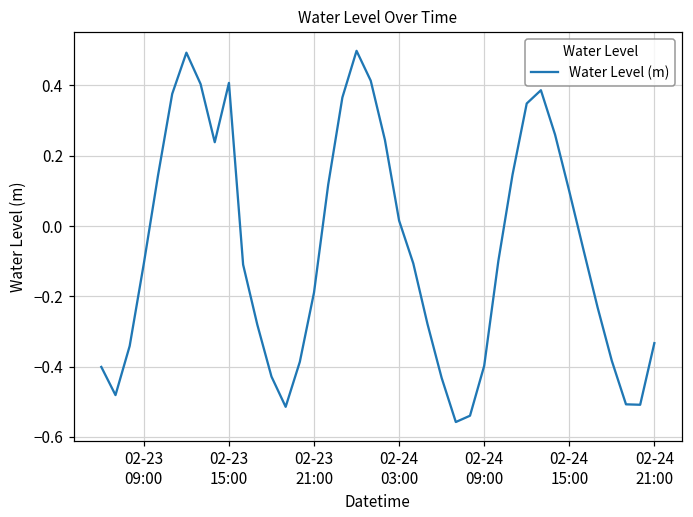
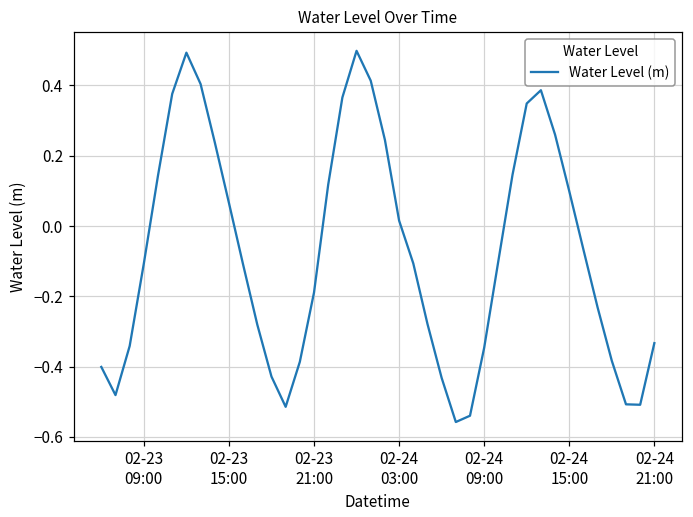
02-23 15:00: 0.41 -> 0.07
02-24 09:00: -0.40 -> -0.35
